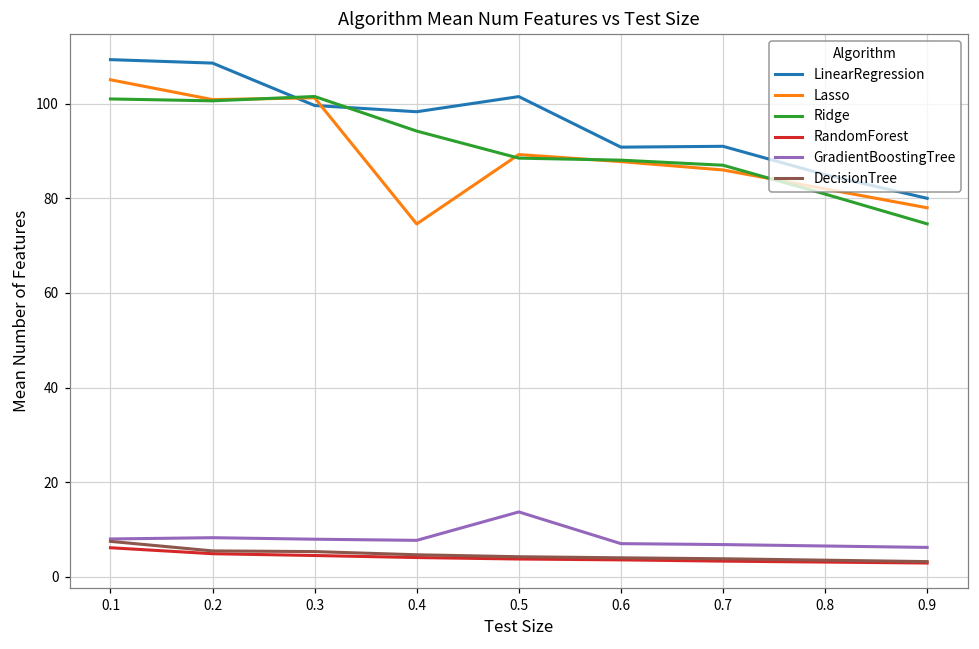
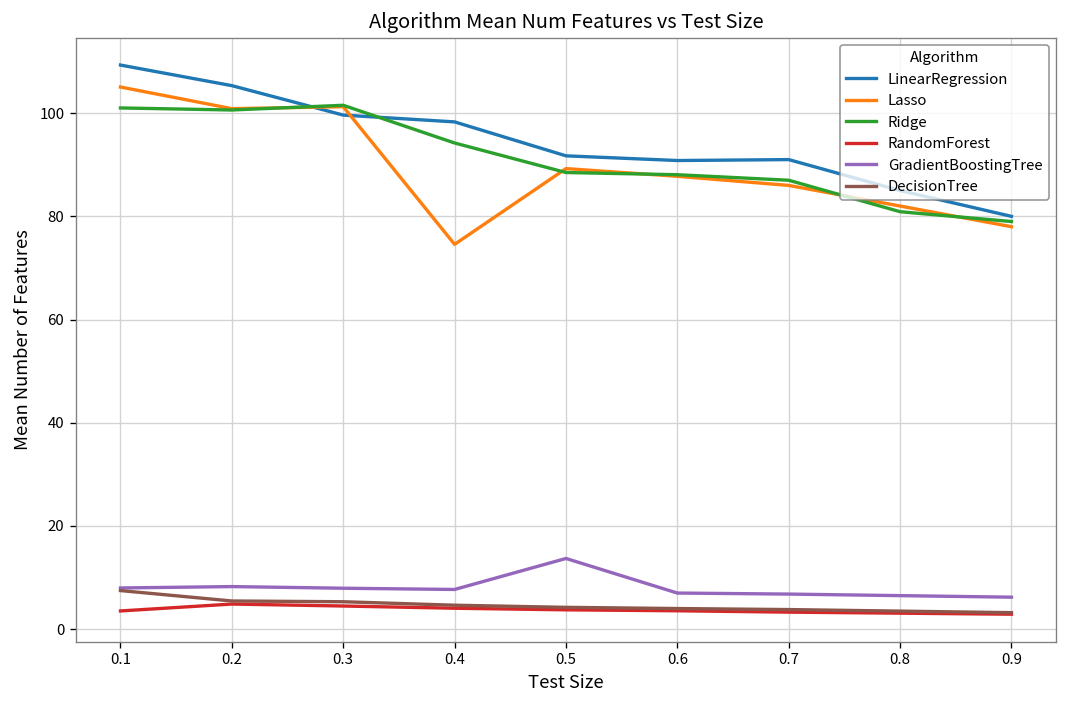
RandomForest, 0.1: 6 -> 4
LinearRegression, 0.2: 109 -> 105
LinearRegression, 0.5: 102 -> 92
Ridge, 0.9: 75 -> 79
